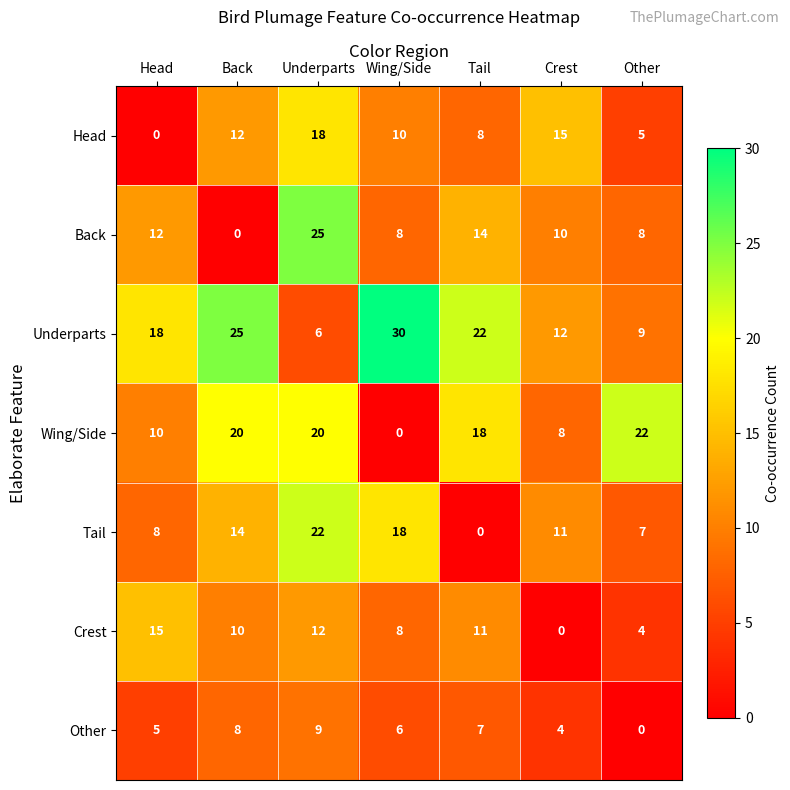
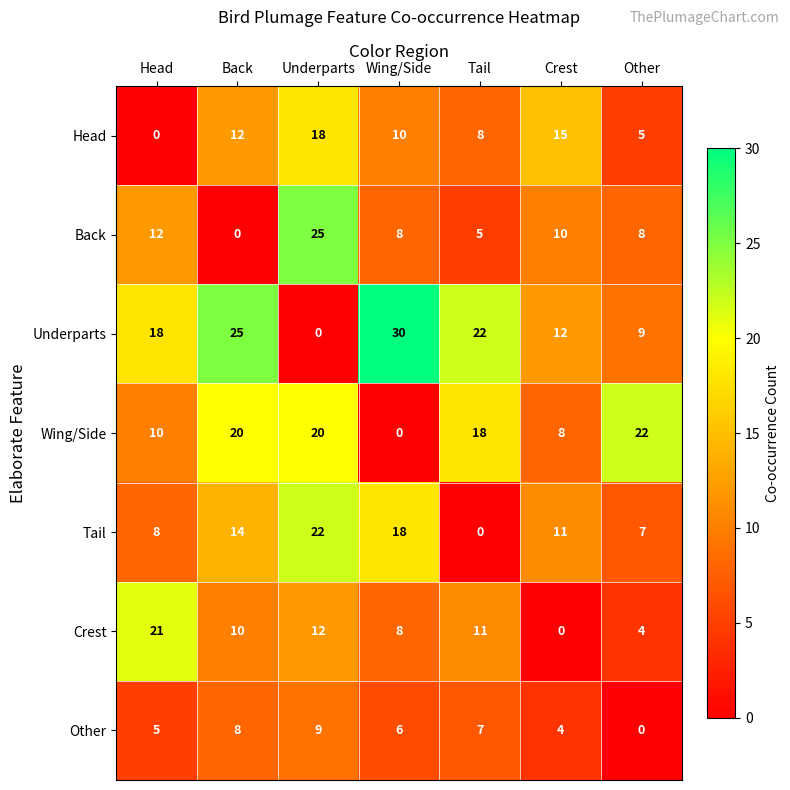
Back, Tail: 14 -> 5
Underparts, Underparts: 6 -> 0
Crest, Head: 15 -> 21
